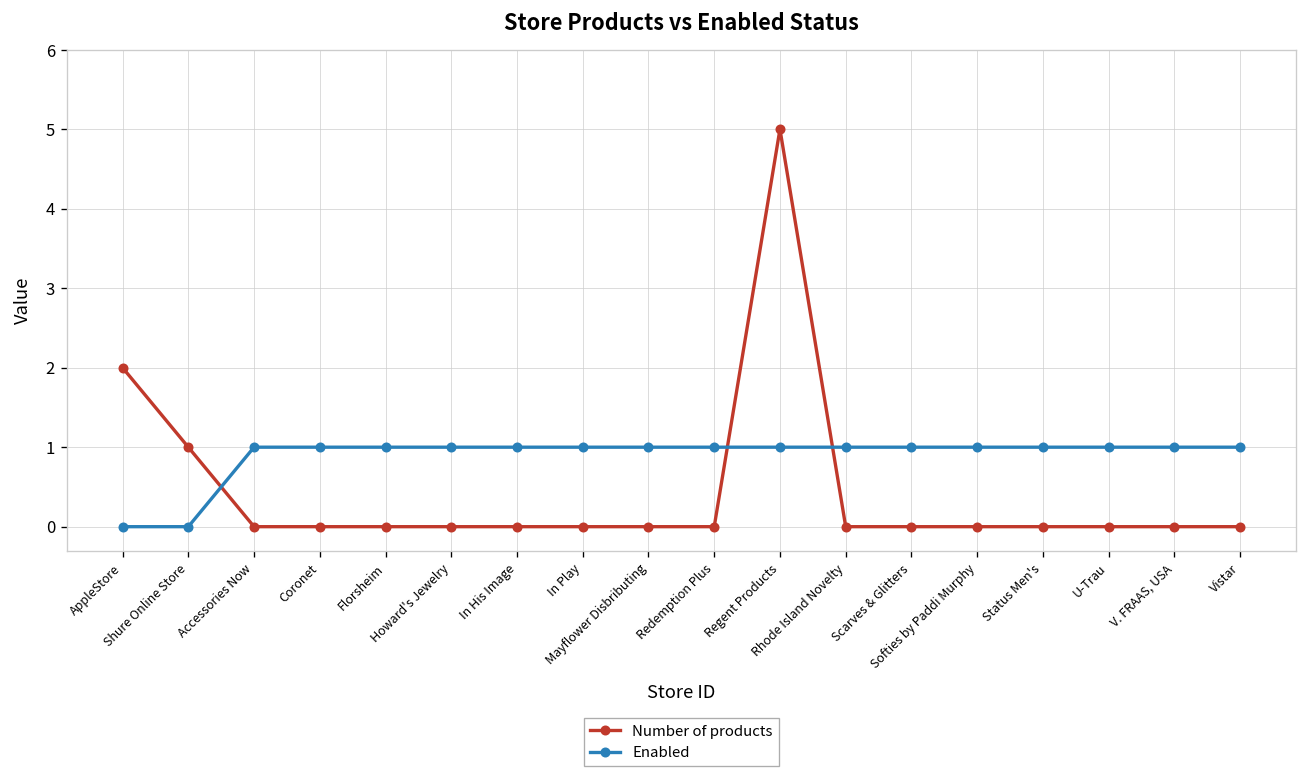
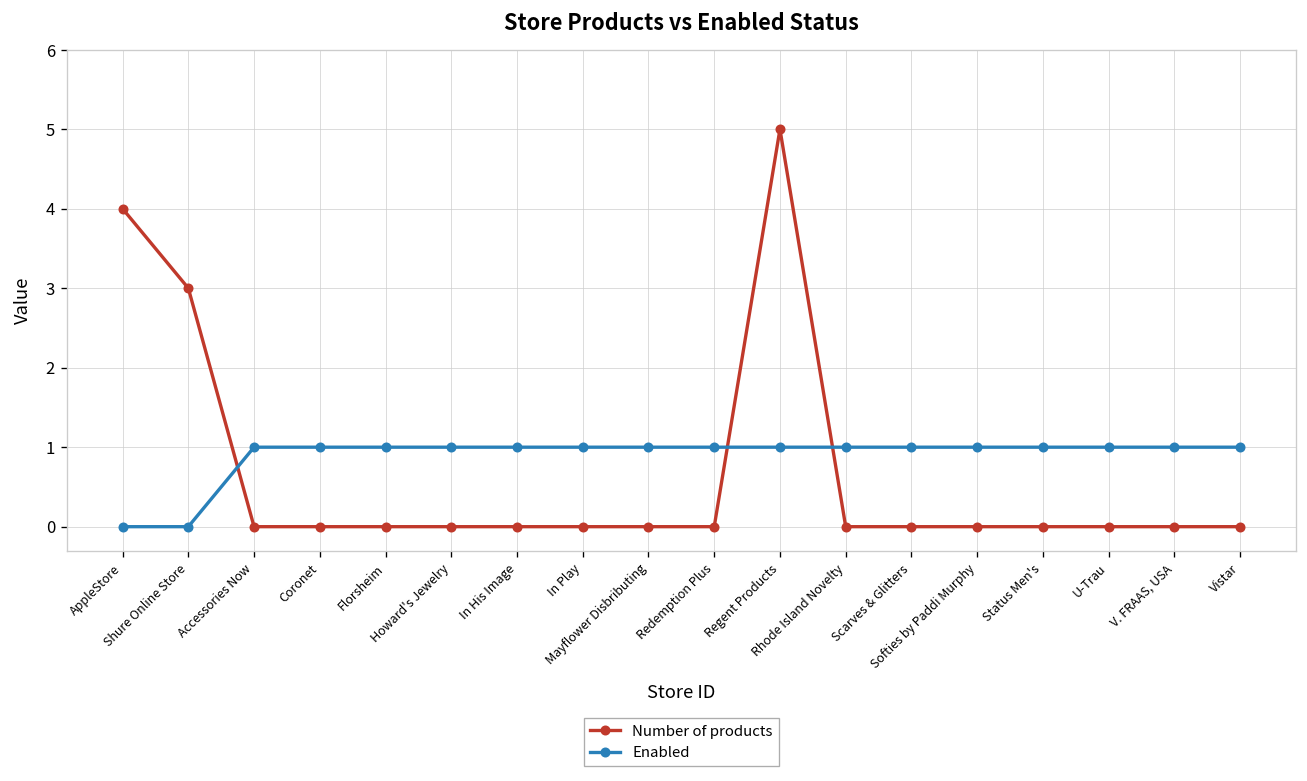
Number of products, AppleStore: 2 -> 4
Number of products, Shure Online Store: 1 -> 3
